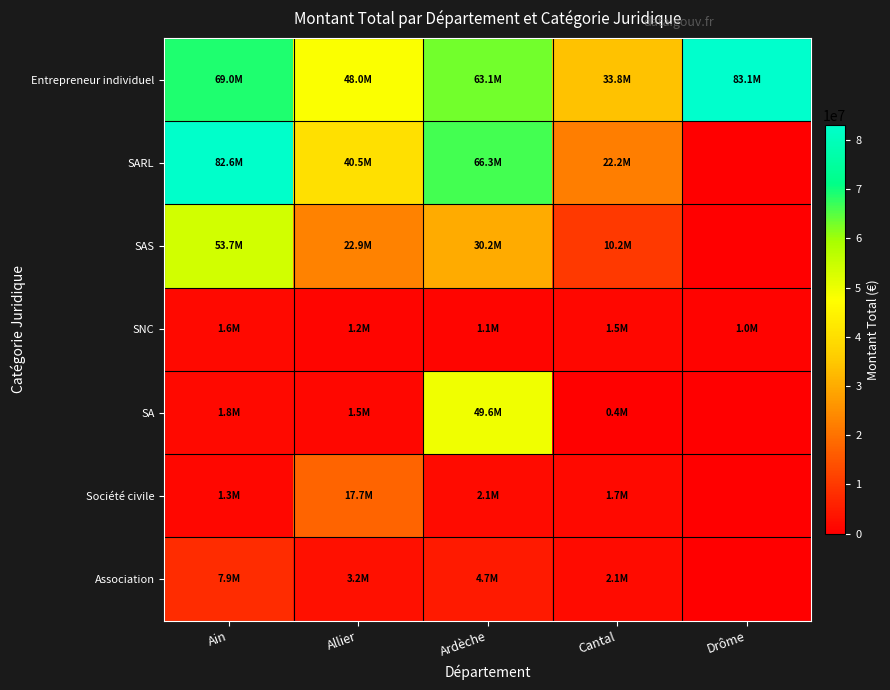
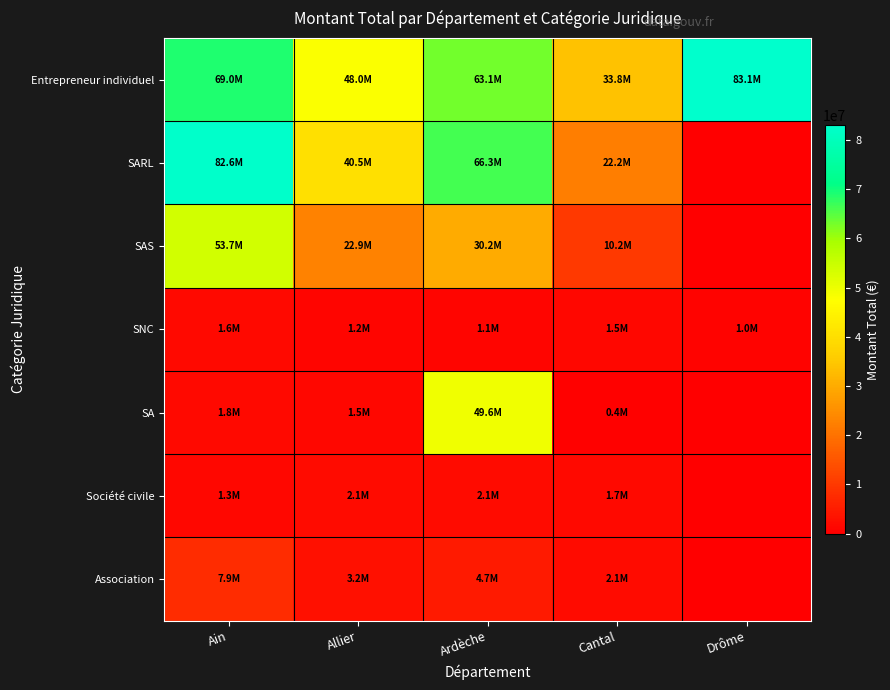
Société civile, Allier: 17.7M -> 2.1M
